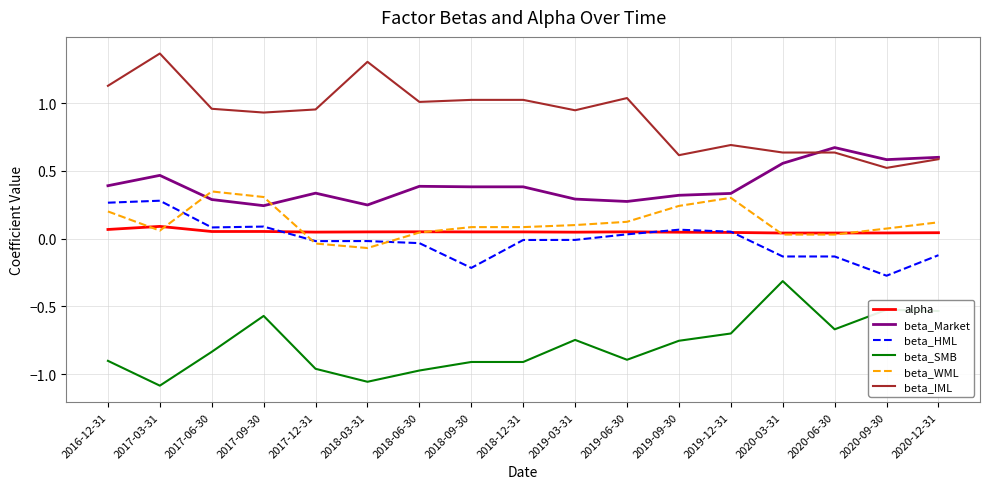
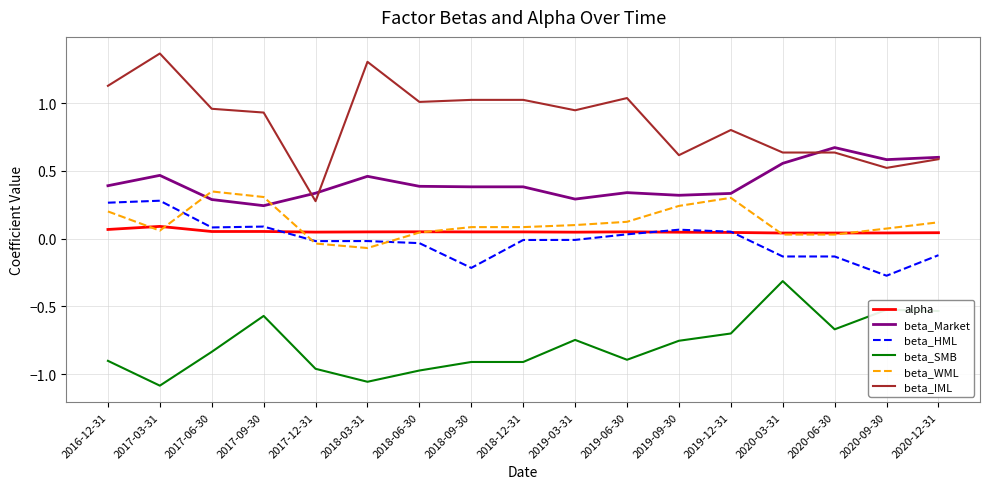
beta_IML, 2017-12-31: 0.95 -> 0.28
beta_Market, 2018-03-31: 0.25 -> 0.46
beta_Market, 2019-06-30: 0.27 -> 0.34
beta_IML, 2019-12-31: 0.69 -> 0.80
